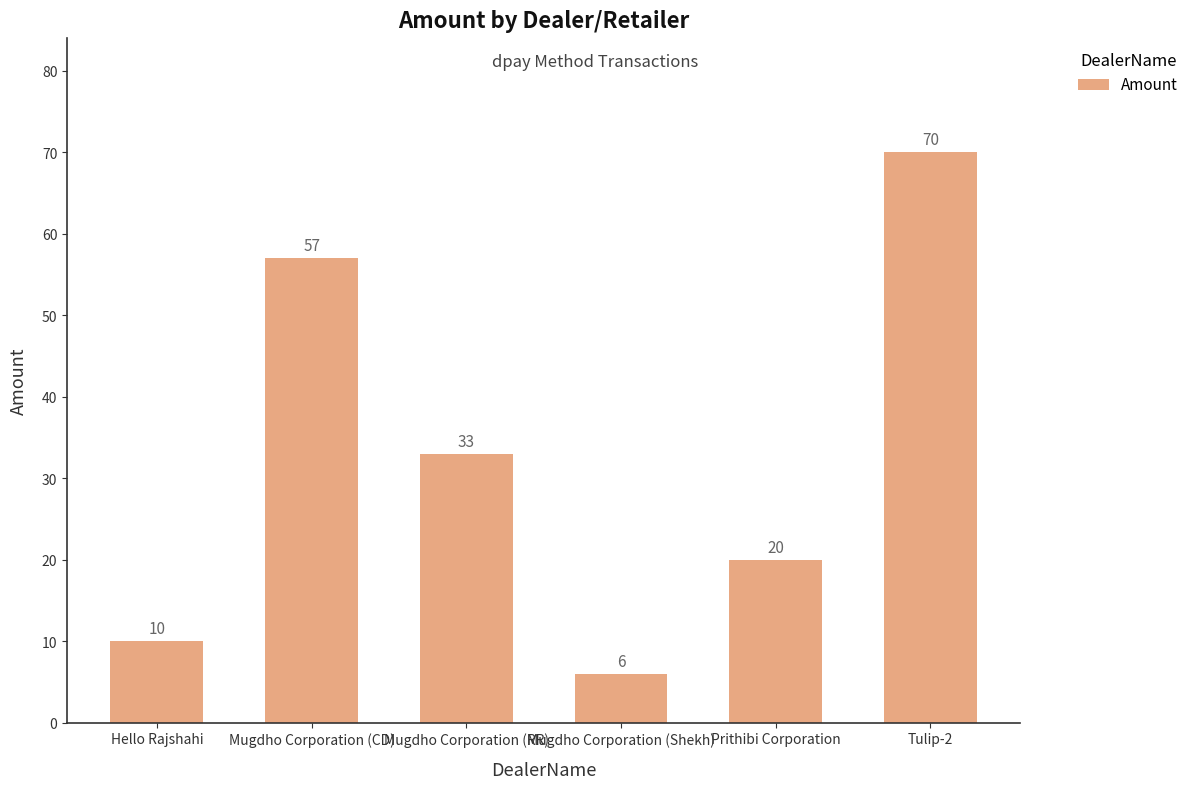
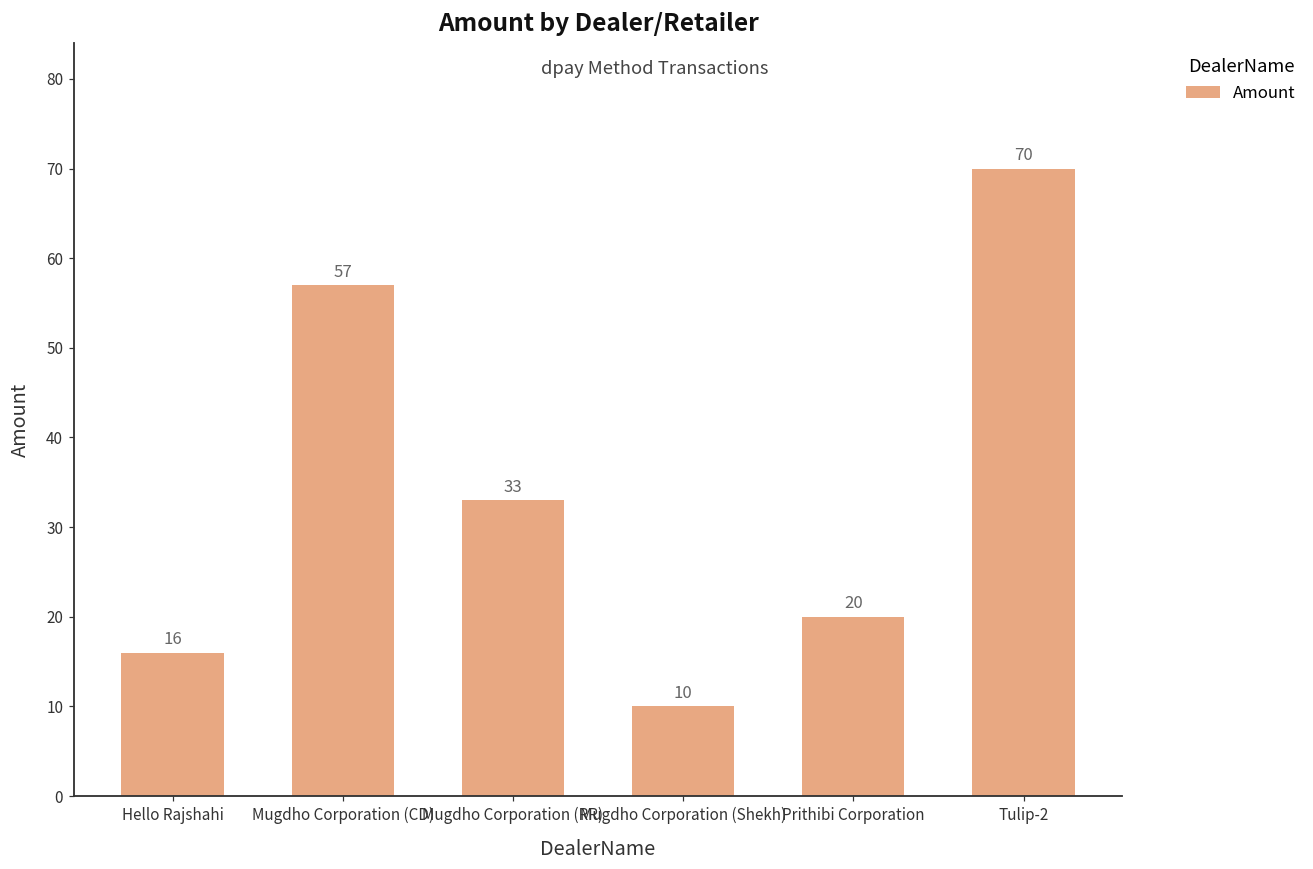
Hello Rajshahi: 10 -> 16
Mugdho Corporation (Shekh): 6 -> 10
